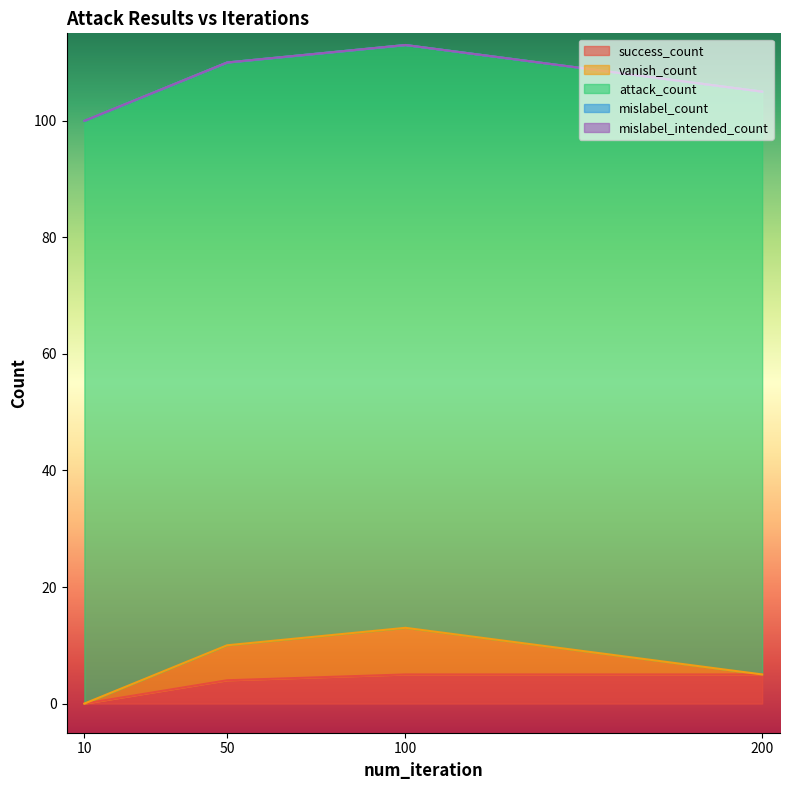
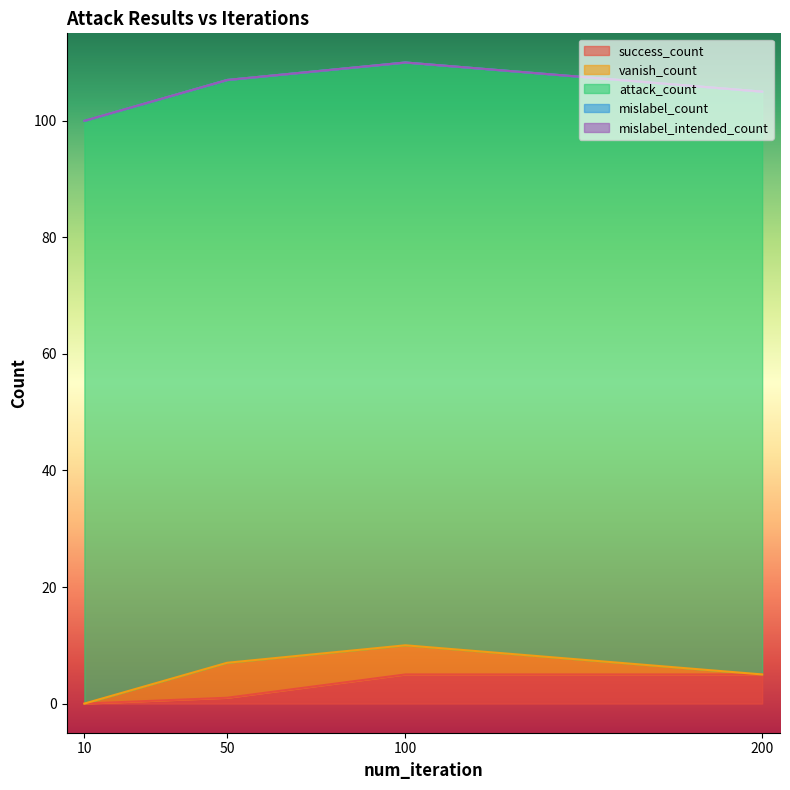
success_count, 50: 4 -> 1
vanish_count, 100: 8 -> 5
